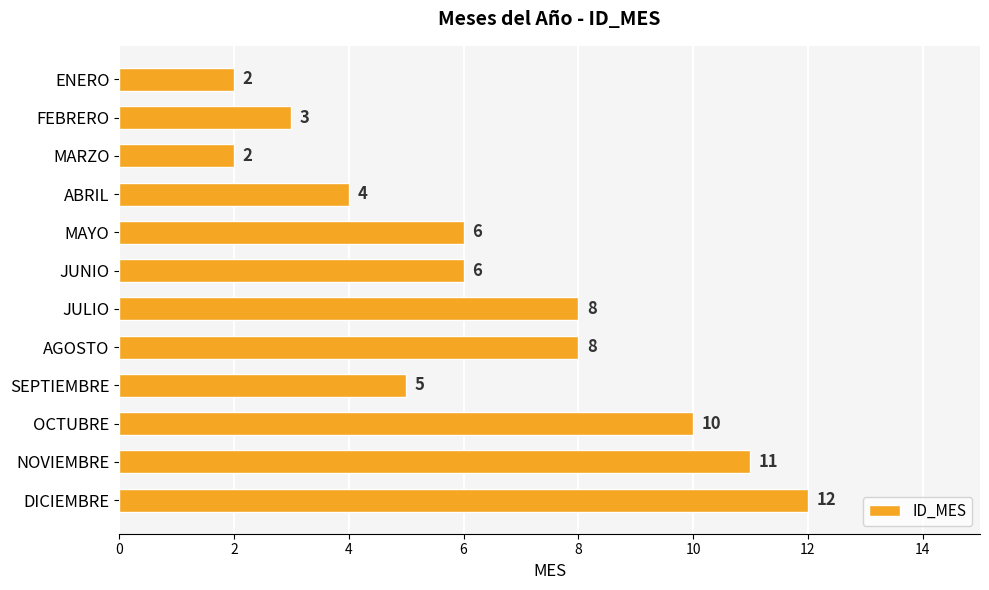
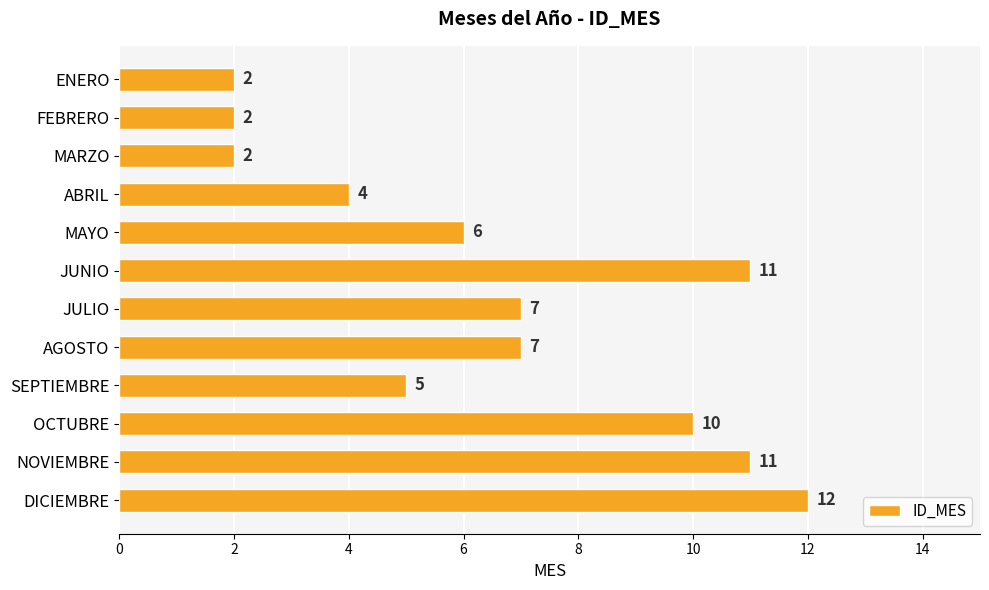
FEBRERO: 3 -> 2
JUNIO: 6 -> 11
JULIO: 8 -> 7
AGOSTO: 8 -> 7
